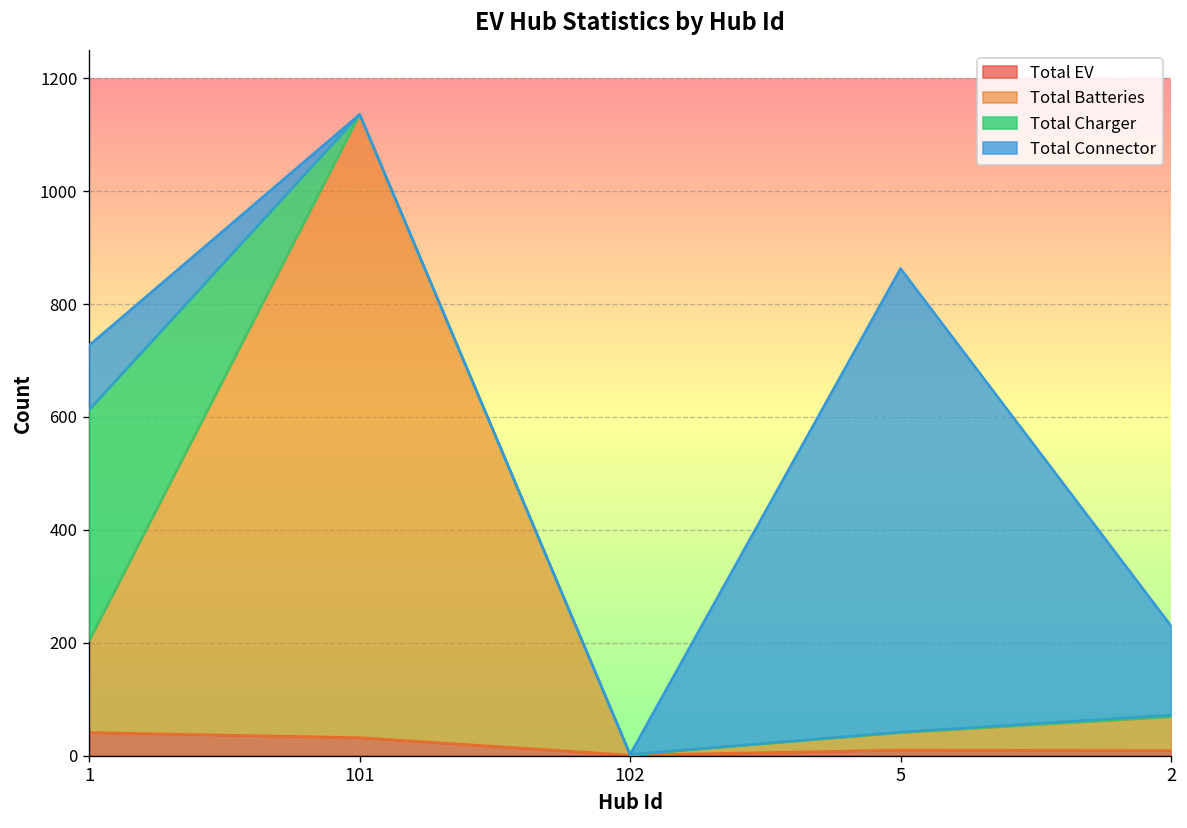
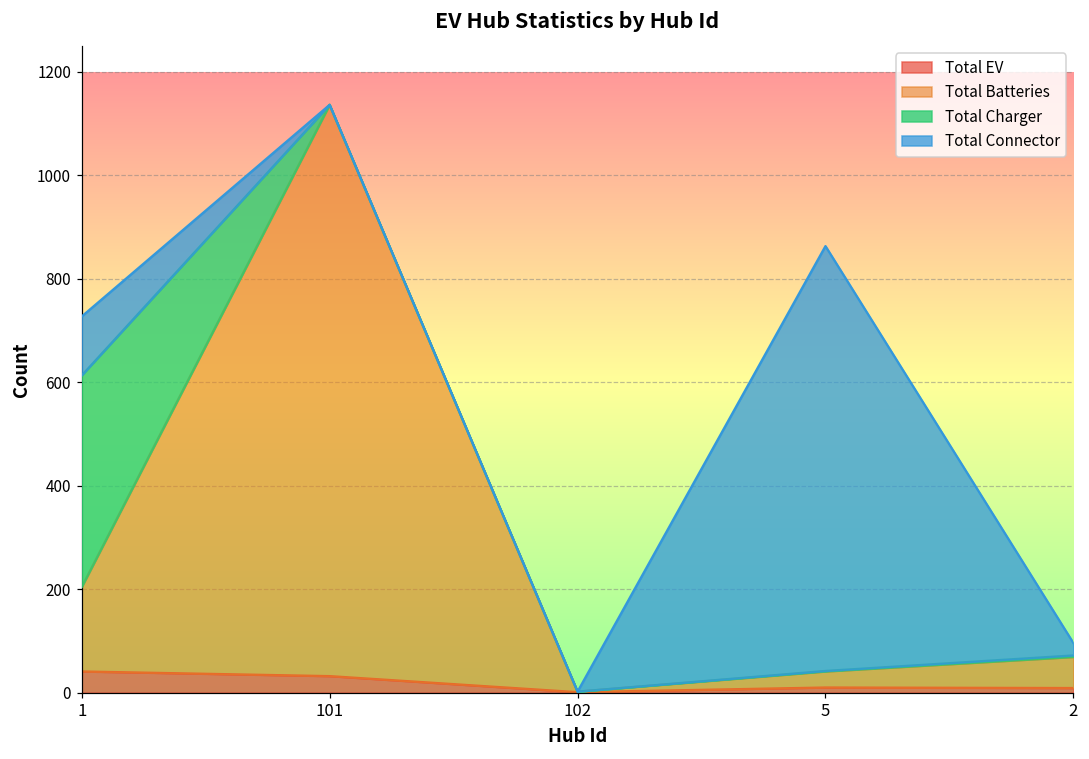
Total Connector, 2: 160 -> 20
